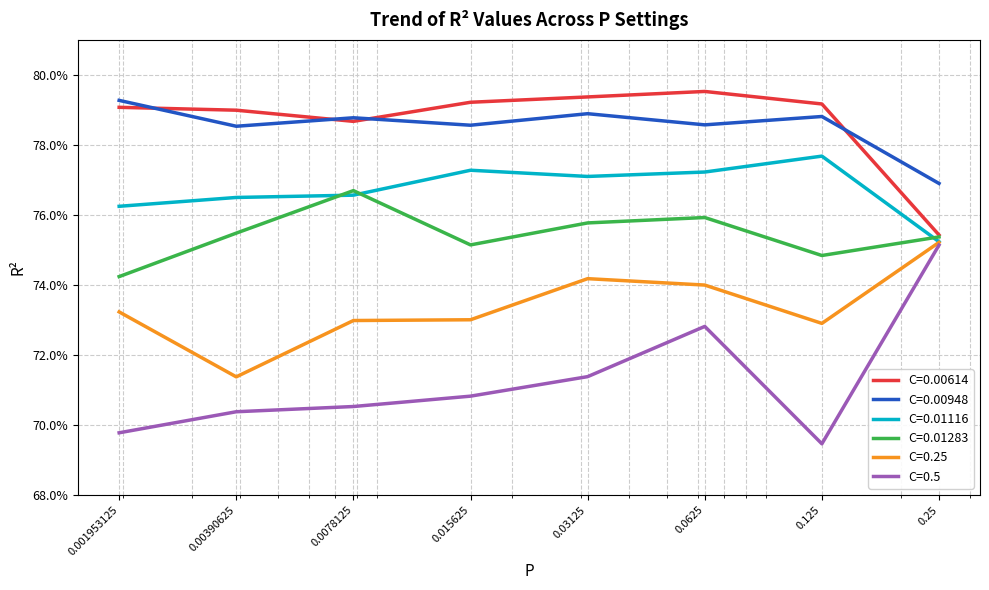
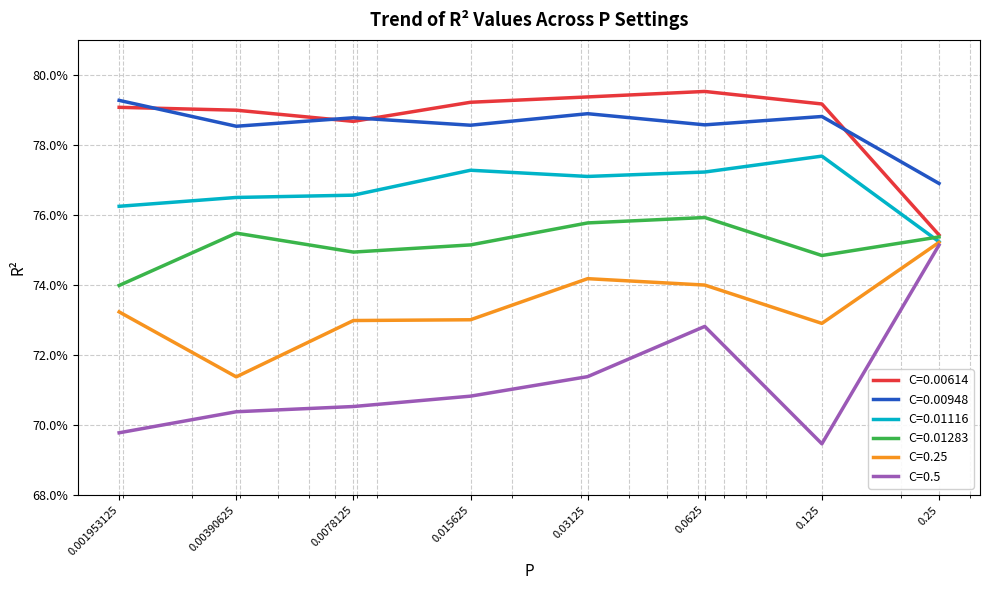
C=0.01283, 0.001953125: 74.2% -> 74.0%
C=0.01283, 0.0078125: 76.7% -> 74.9%
